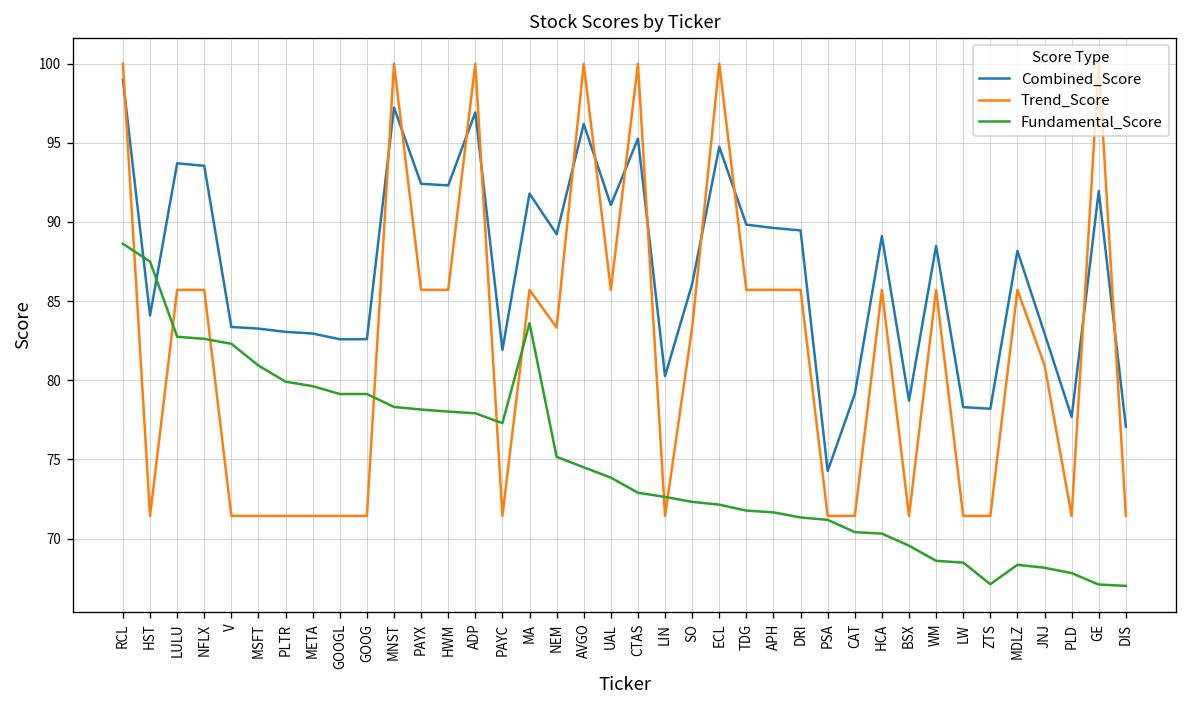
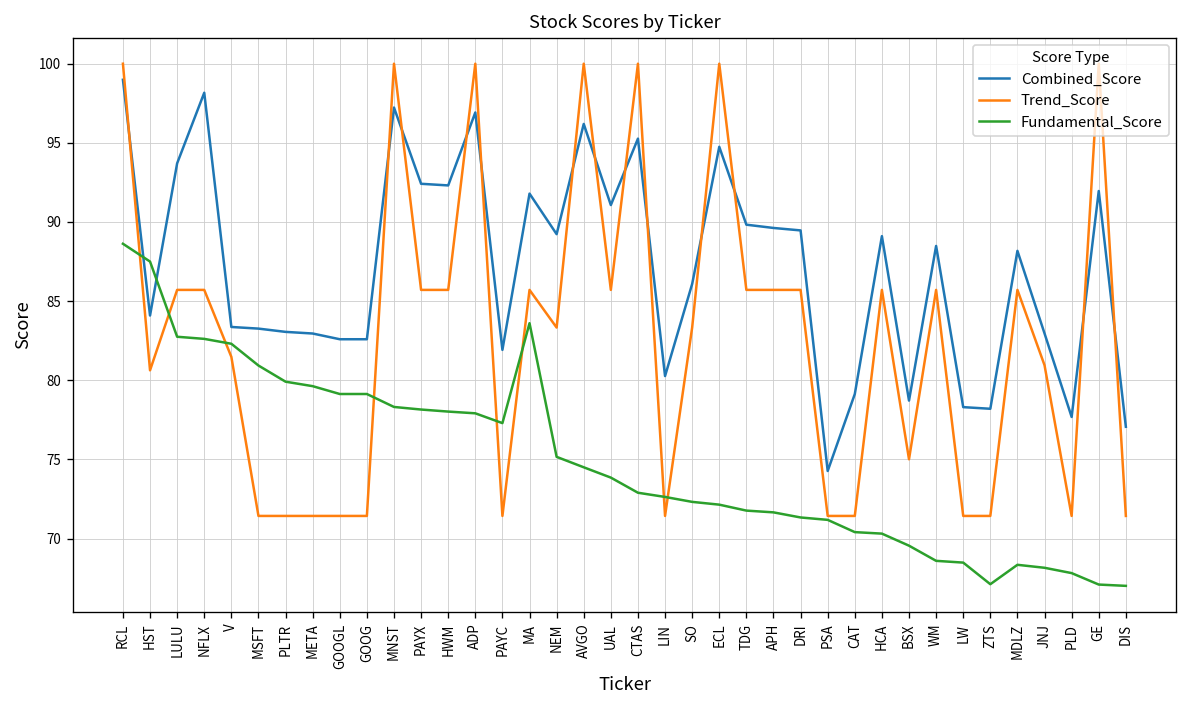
Trend_Score, HST: 71.4 -> 80.6
Combined_Score, NFLX: 93.6 -> 98.2
Trend_Score, V: 71.4 -> 81.5
Trend_Score, BSX: 71.4 -> 75.0
